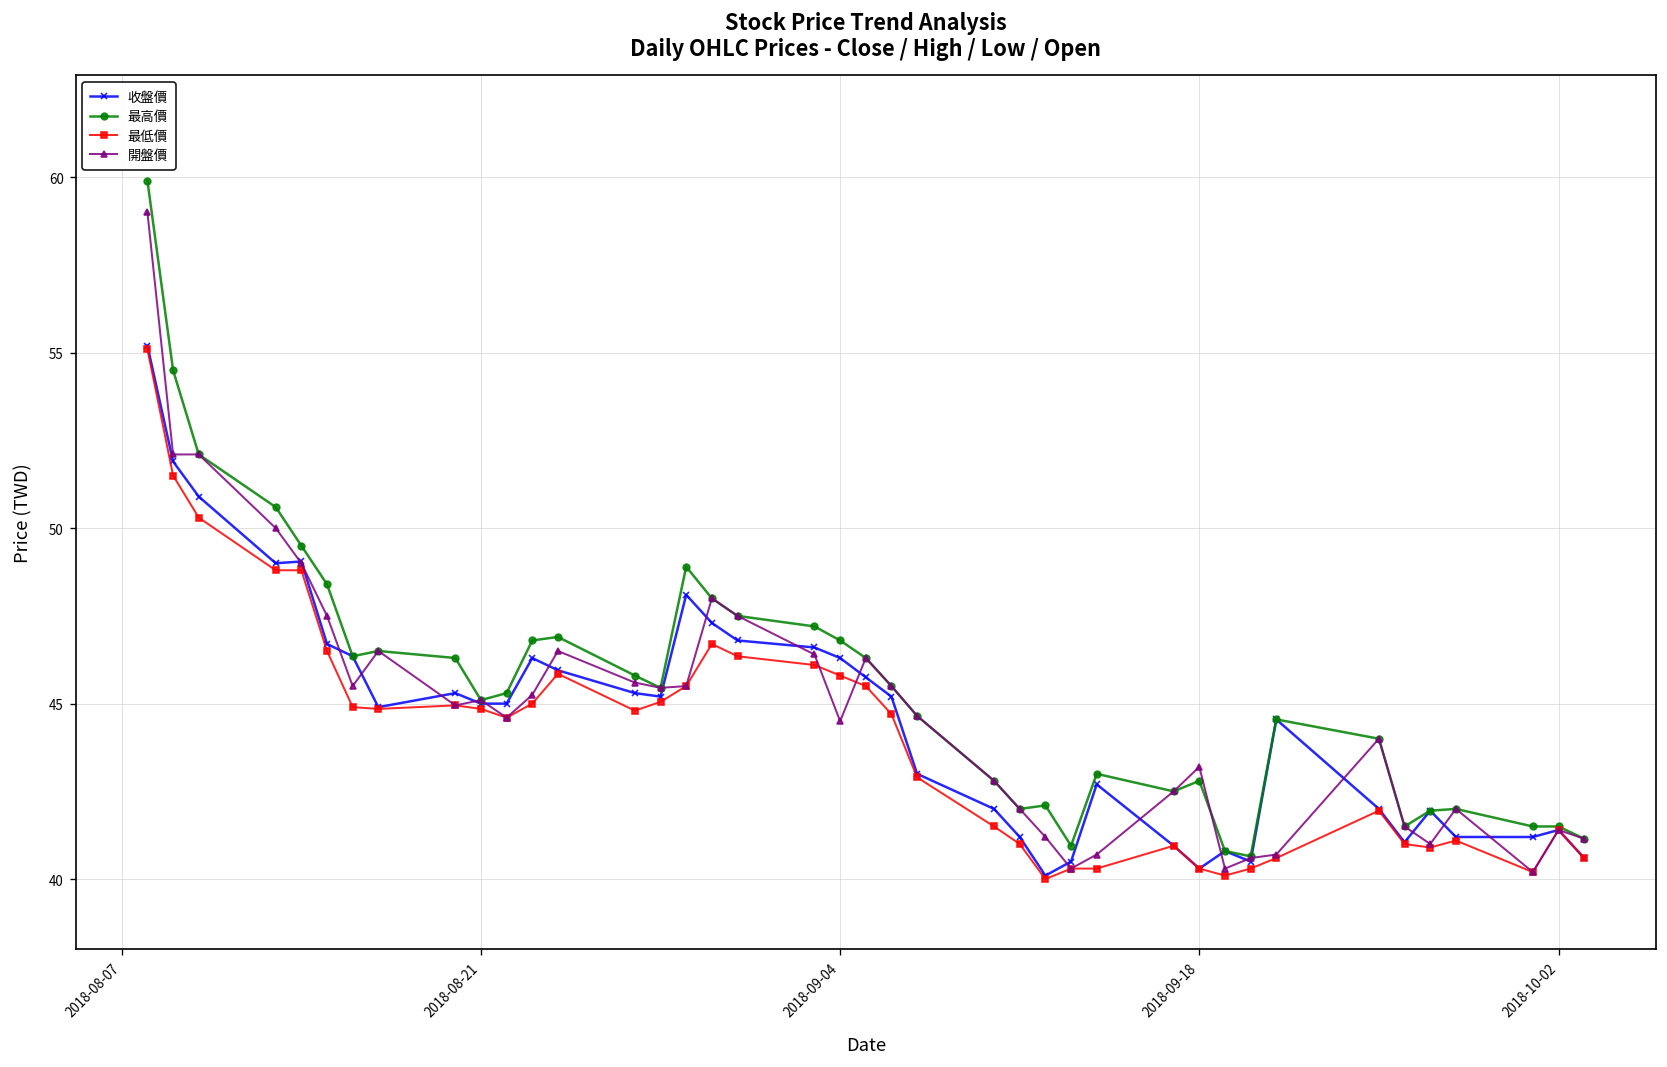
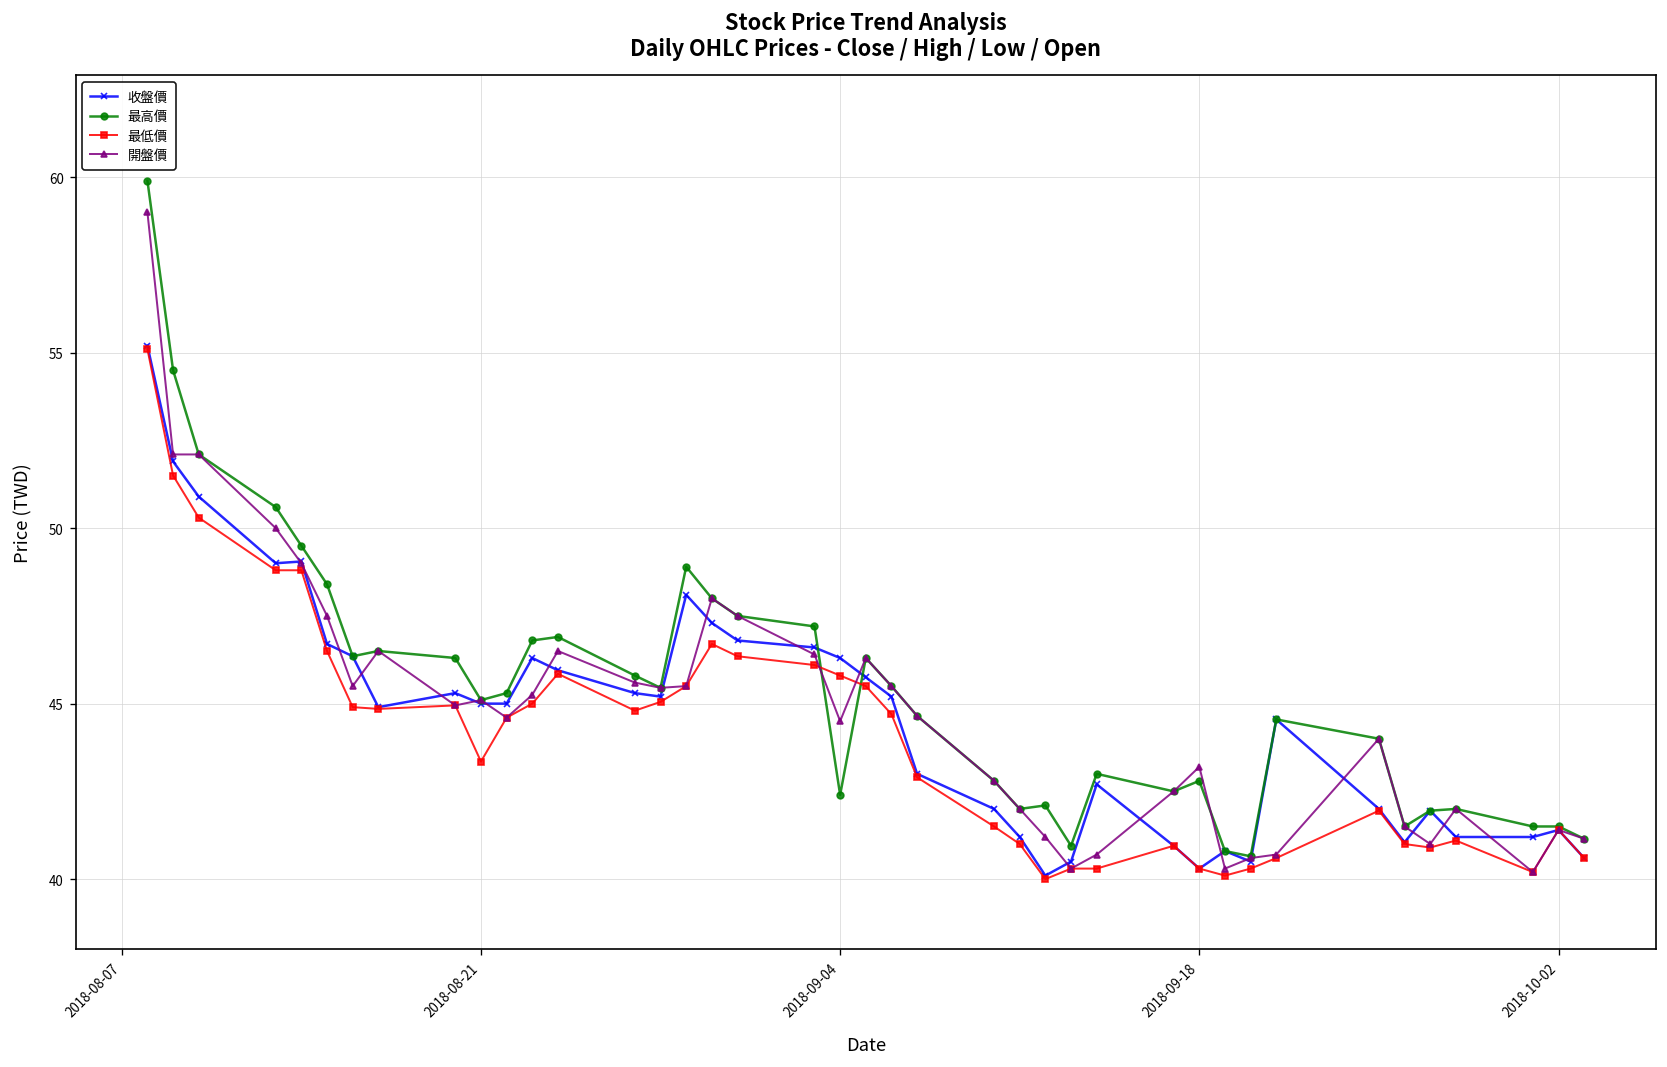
最低價, 2018-08-21: 44.9 -> 43.4
最高價, 2018-09-04: 46.8 -> 42.4
